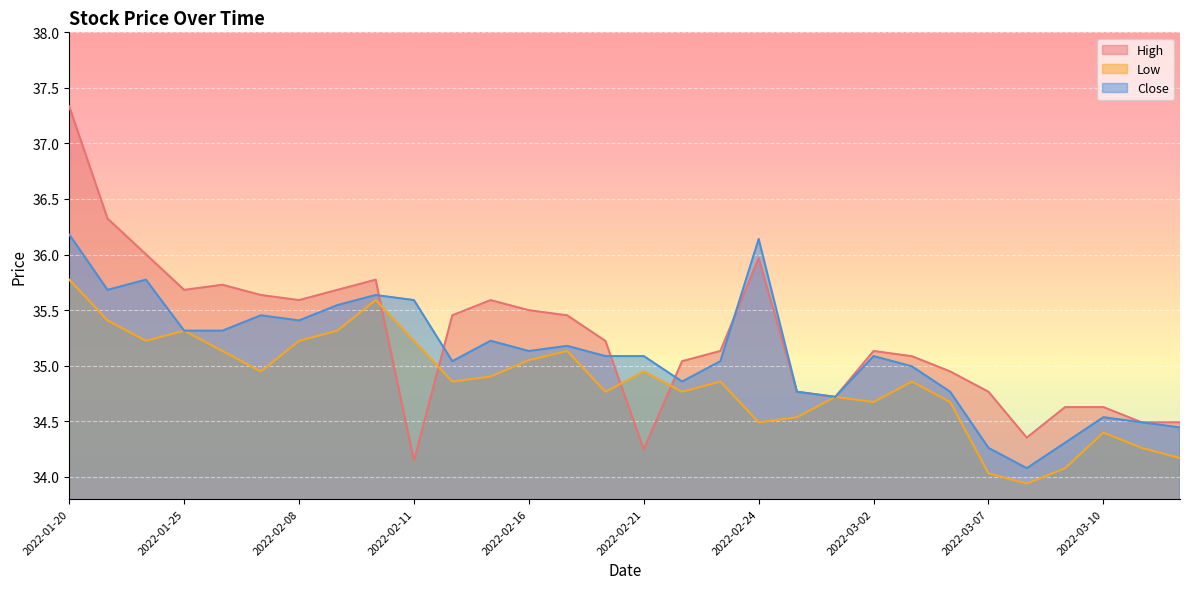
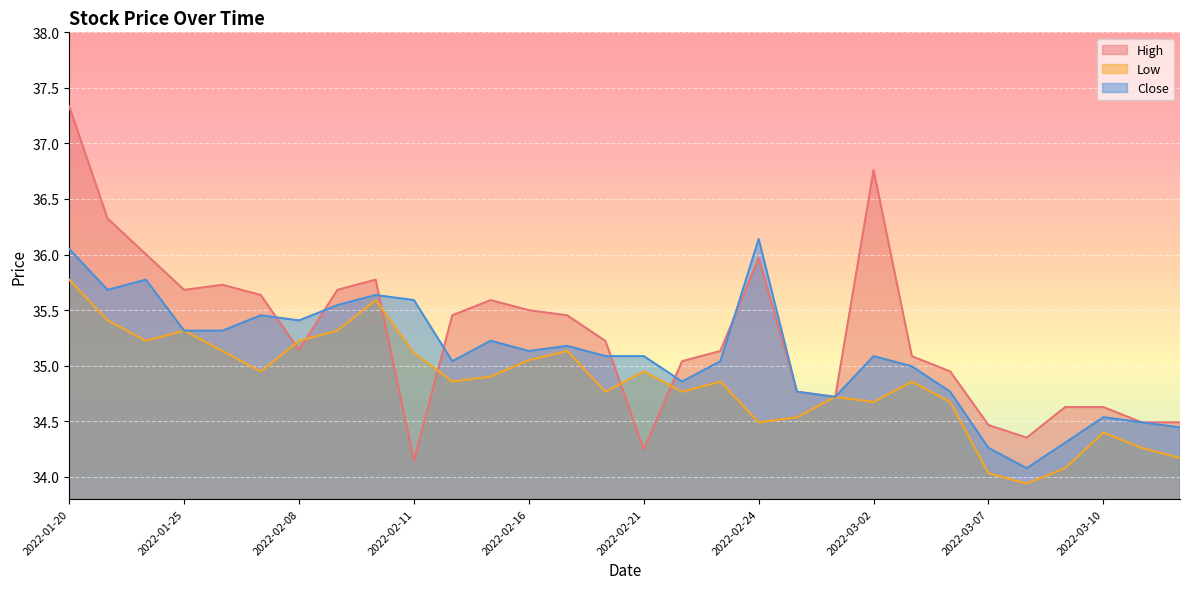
Close, 2022-01-20: 36.18 -> 36.05
High, 2022-02-08: 35.59 -> 35.14
Low, 2022-02-11: 35.22 -> 35.11
High, 2022-03-02: 35.13 -> 36.76
High, 2022-03-07: 34.77 -> 34.47
